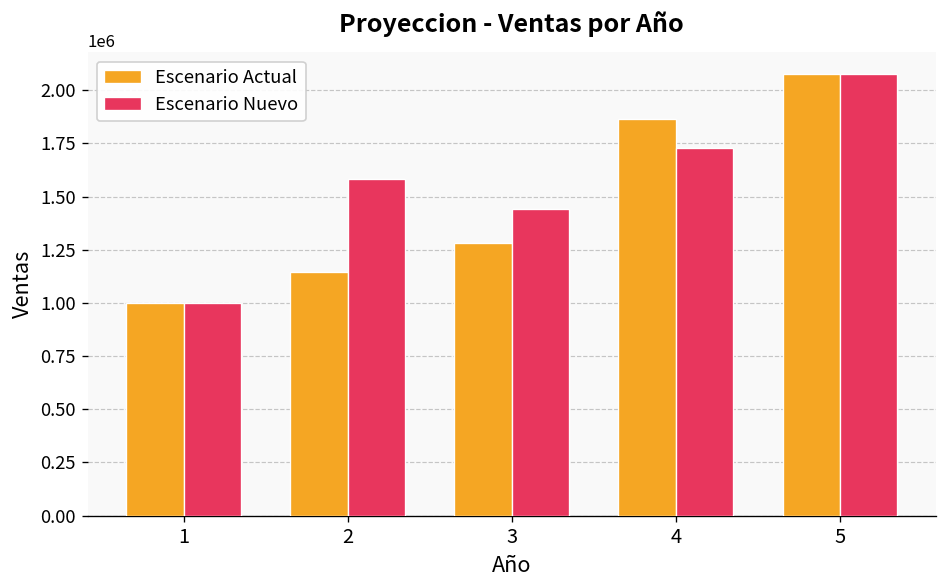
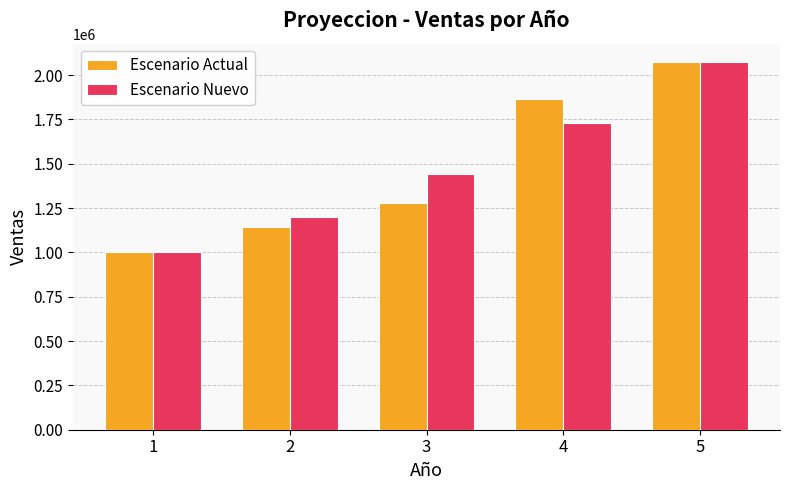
Escenario Nuevo, 2: 1580000 -> 1200000
